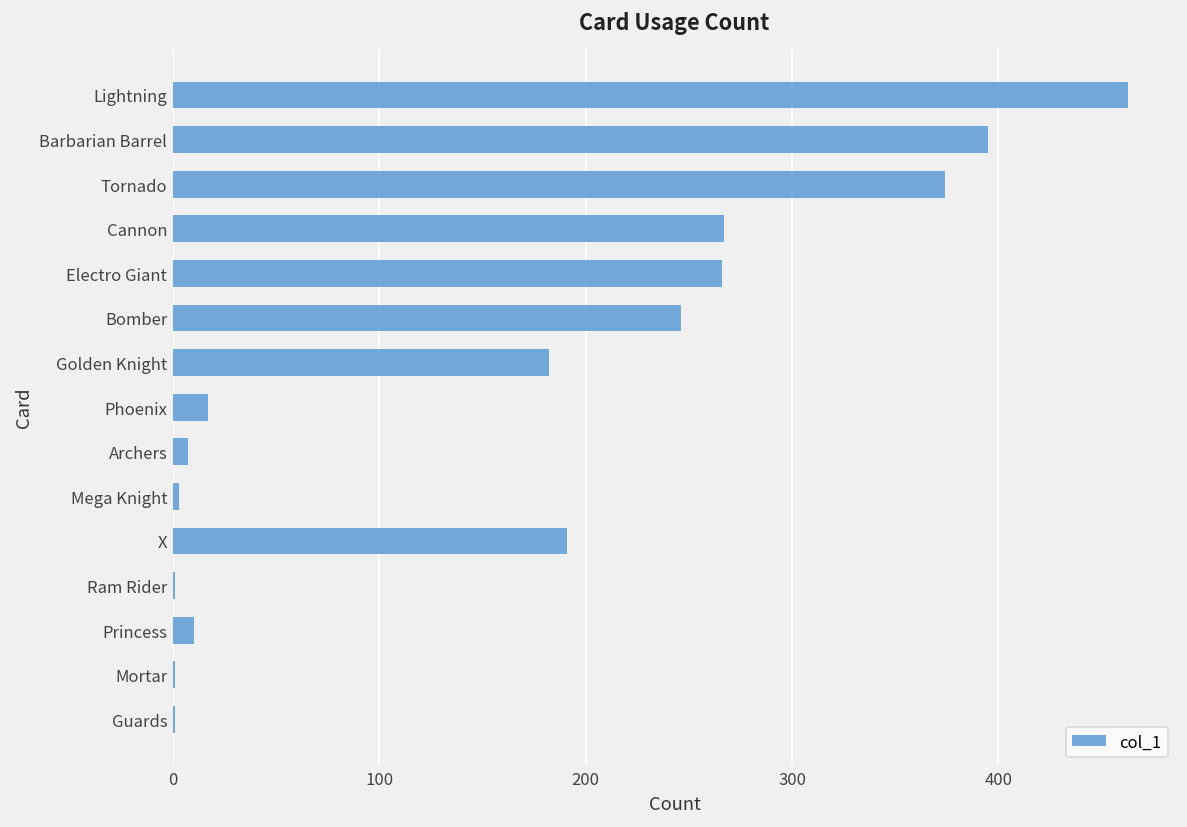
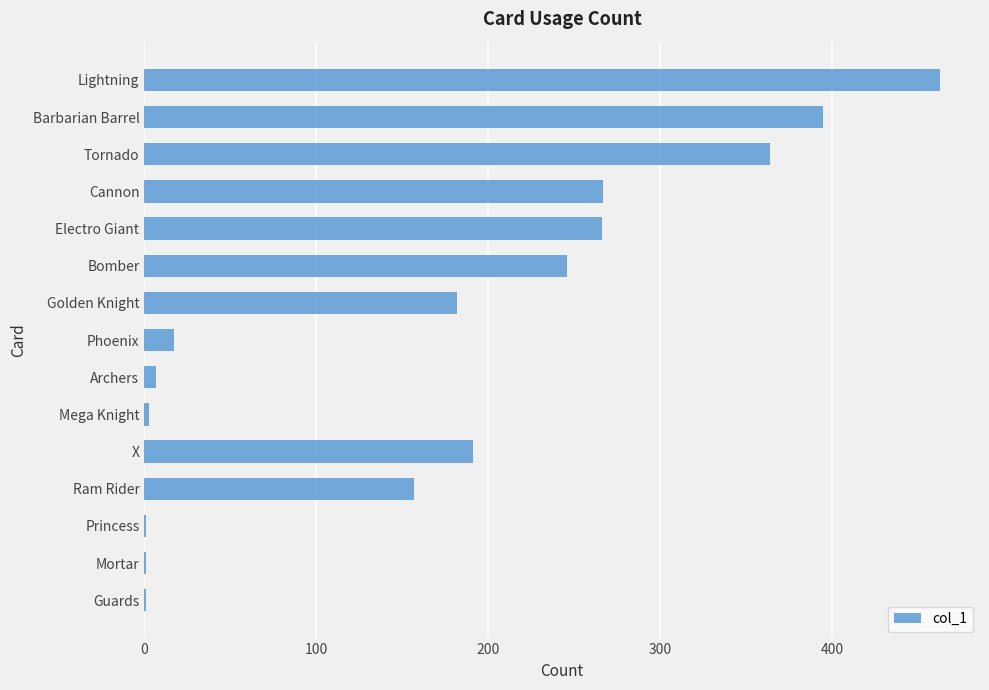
Tornado: 374 -> 364
Ram Rider: 1 -> 157
Princess: 10 -> 1
